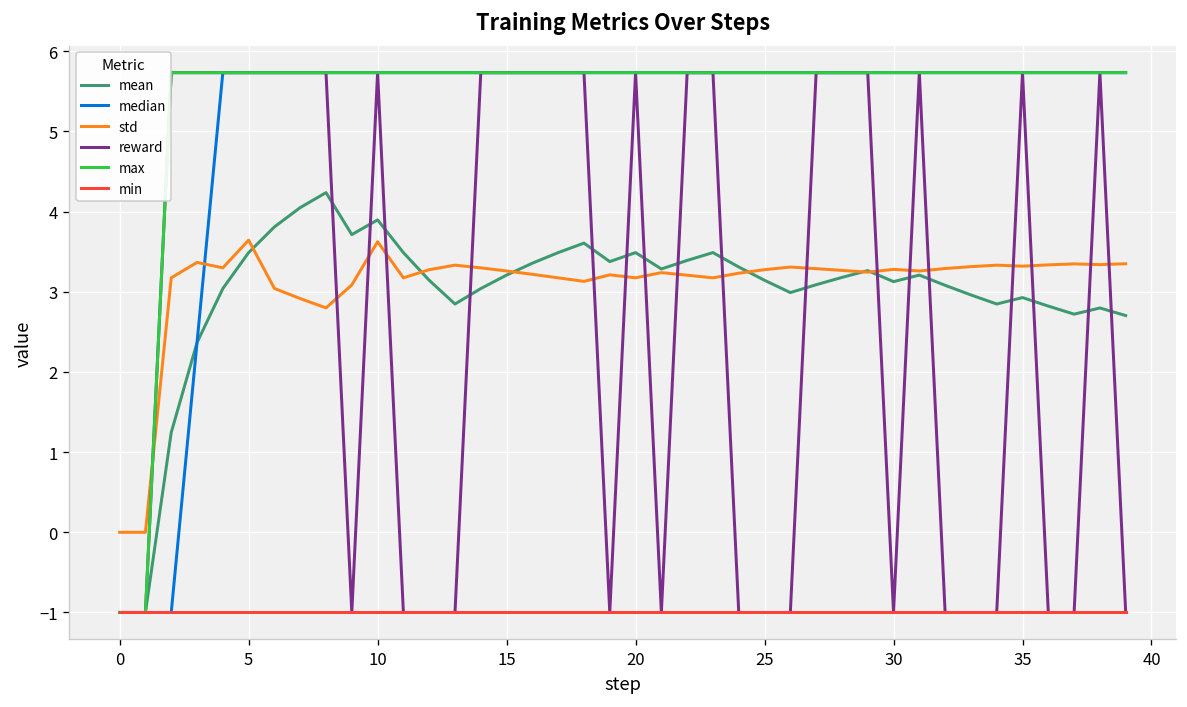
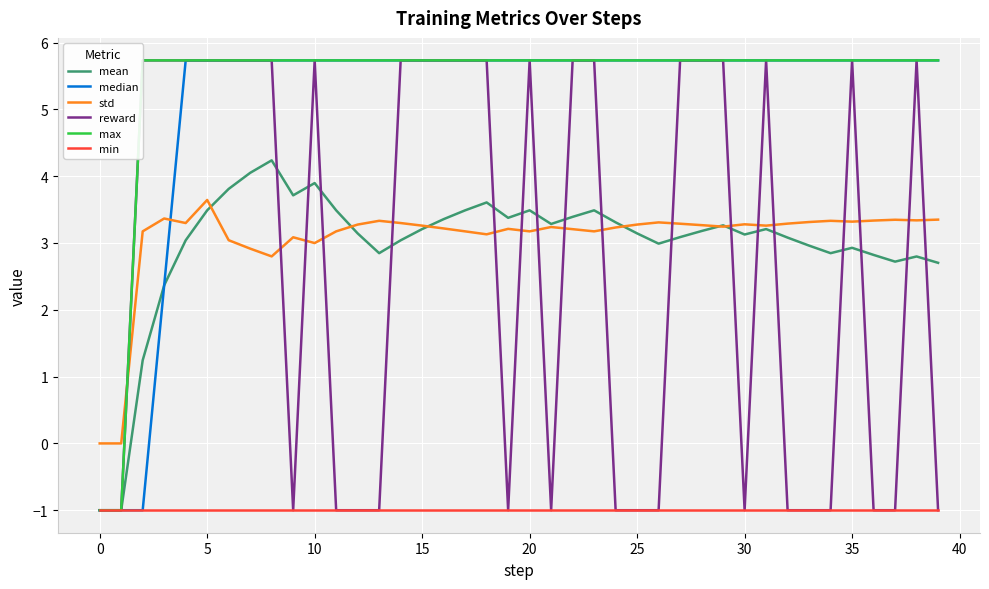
std, 10: 3.6 -> 3.0
